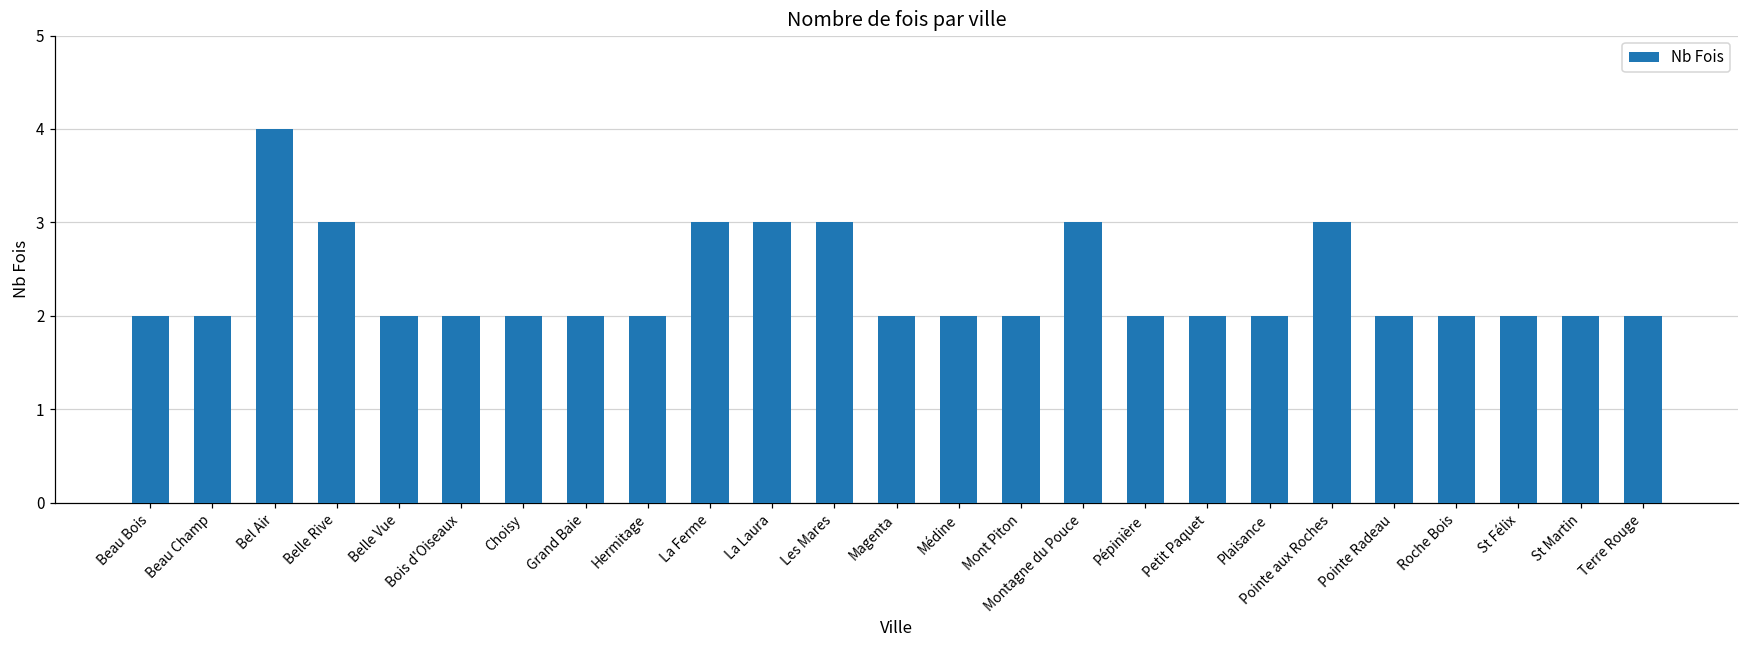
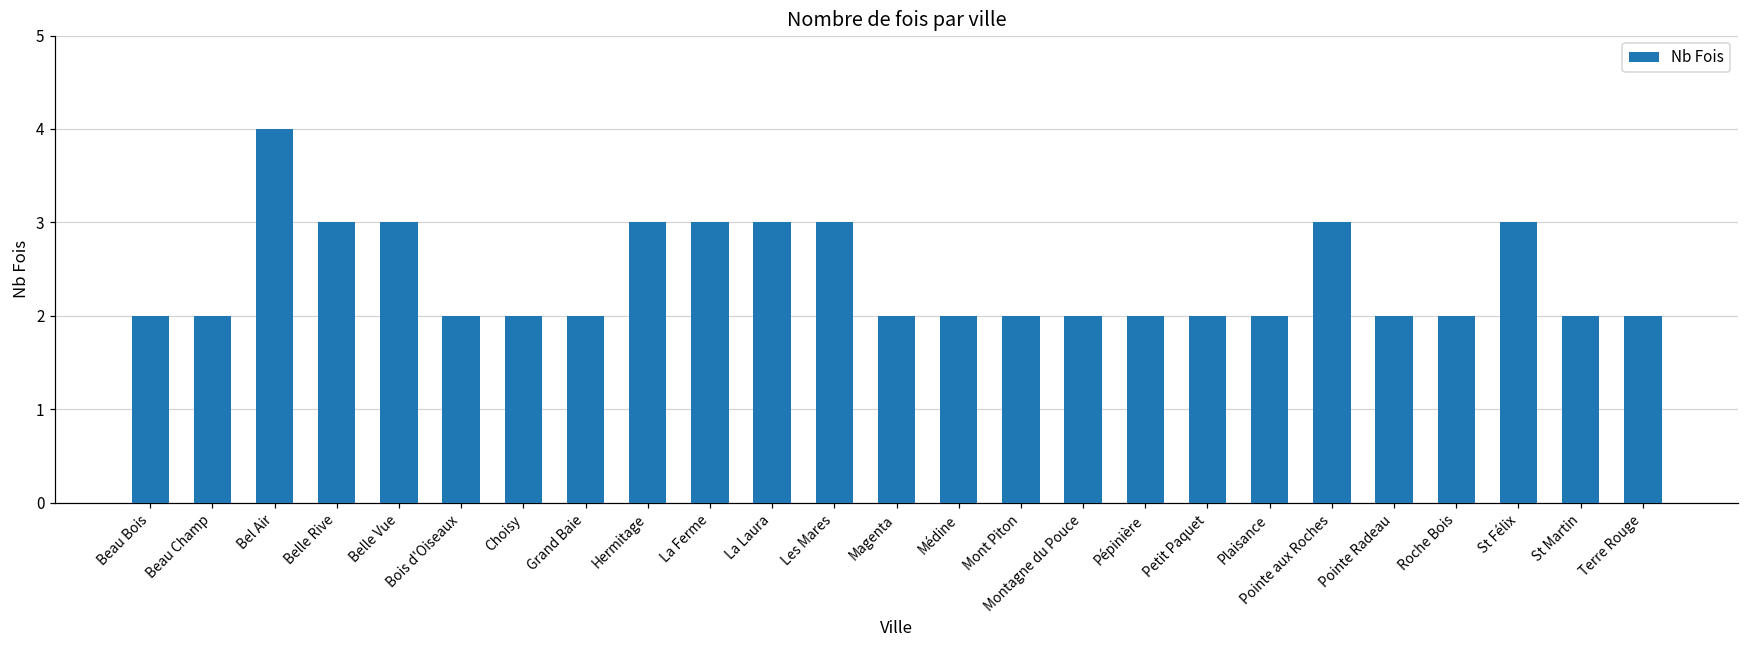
Belle Vue: 2 -> 3
Hermitage: 2 -> 3
Montagne du Pouce: 3 -> 2
St Félix: 2 -> 3
